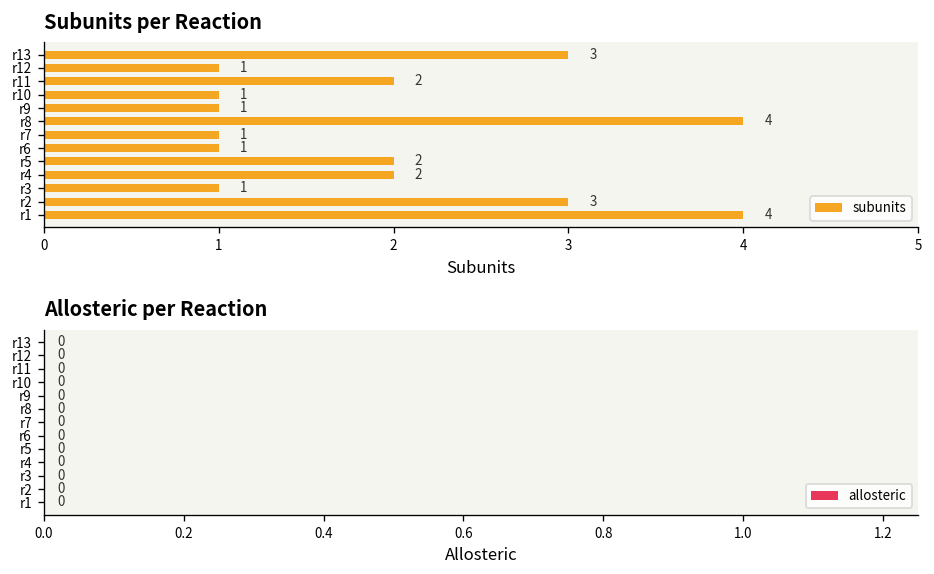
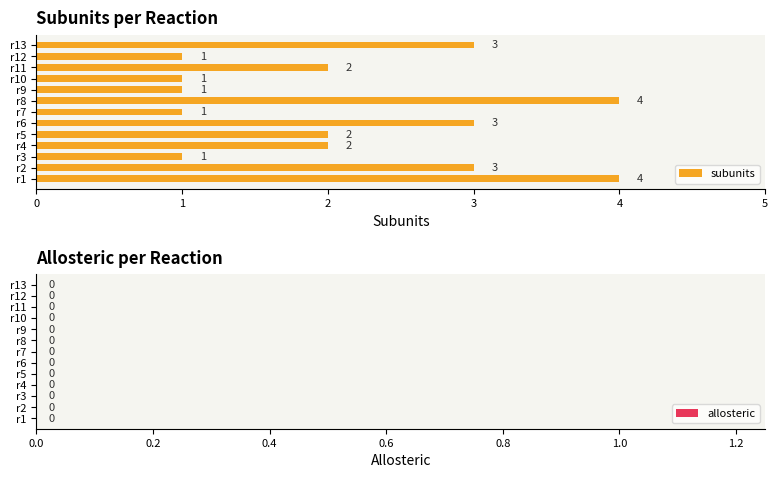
Subunits per Reaction, r6: 1 -> 3
